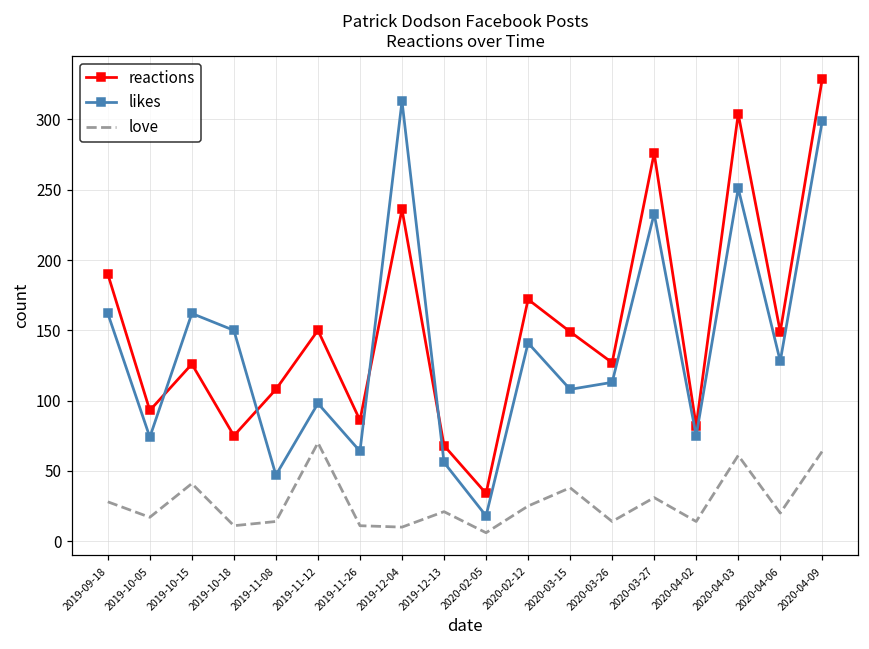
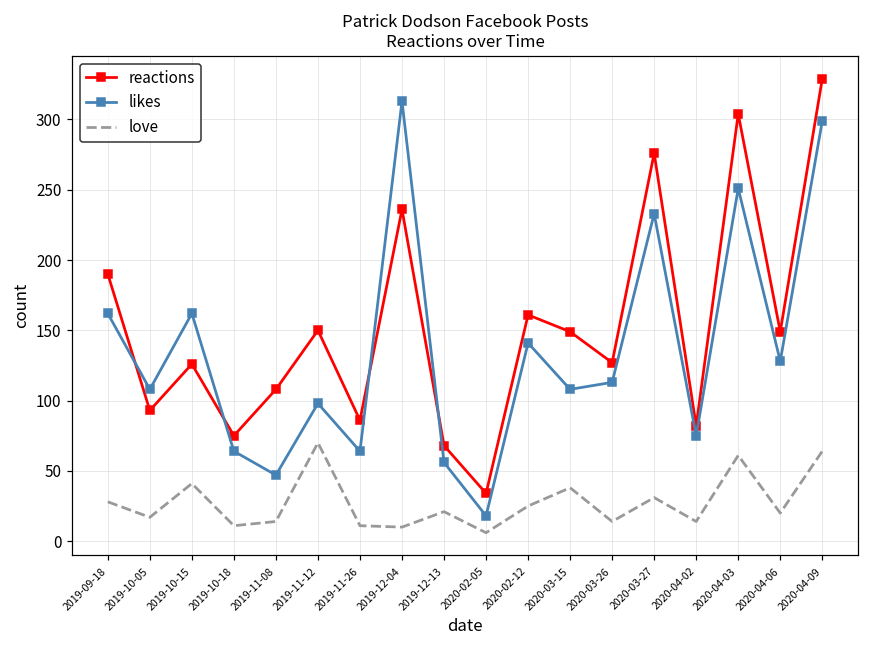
likes, 2019-10-05: 74 -> 108
likes, 2019-10-18: 150 -> 64
reactions, 2020-02-12: 172 -> 161
